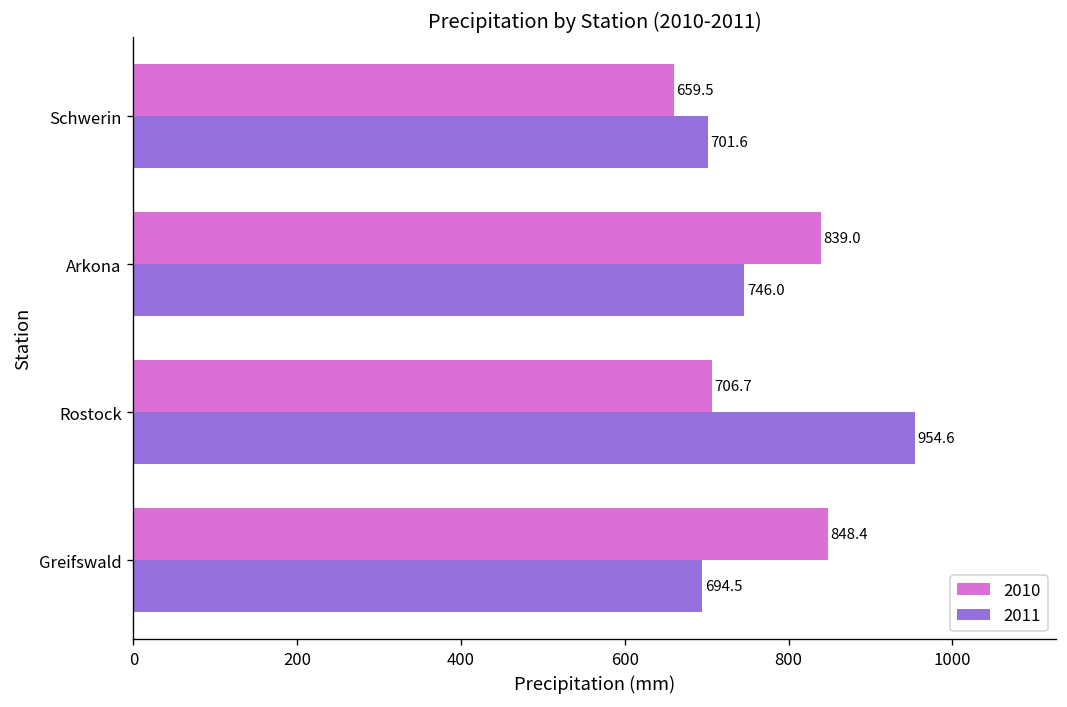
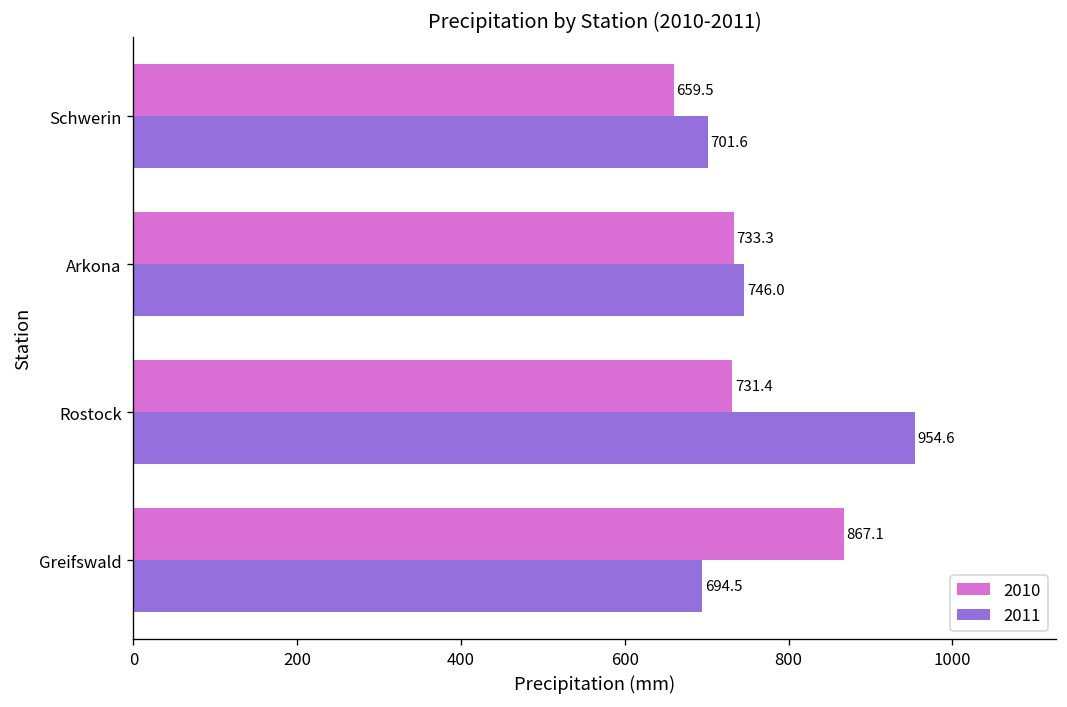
2010, Arkona: 839.0 -> 733.3
2010, Rostock: 706.7 -> 731.4
2010, Greifswald: 848.4 -> 867.1
